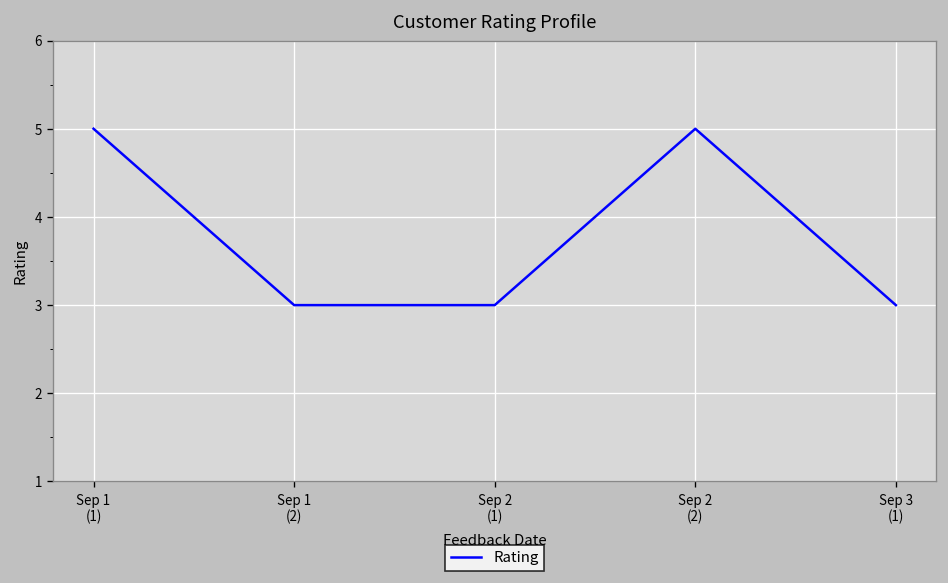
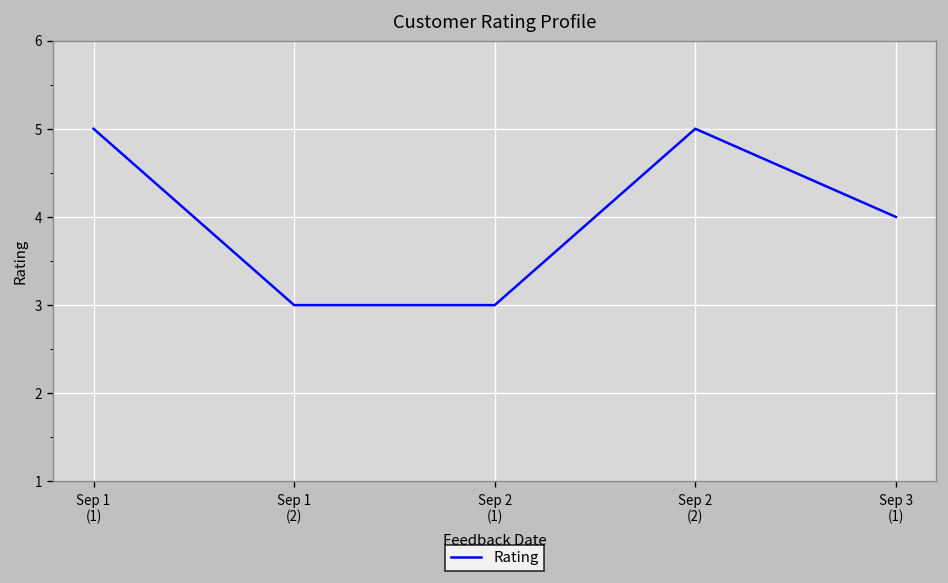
Sep 3 (1): 3 -> 4
